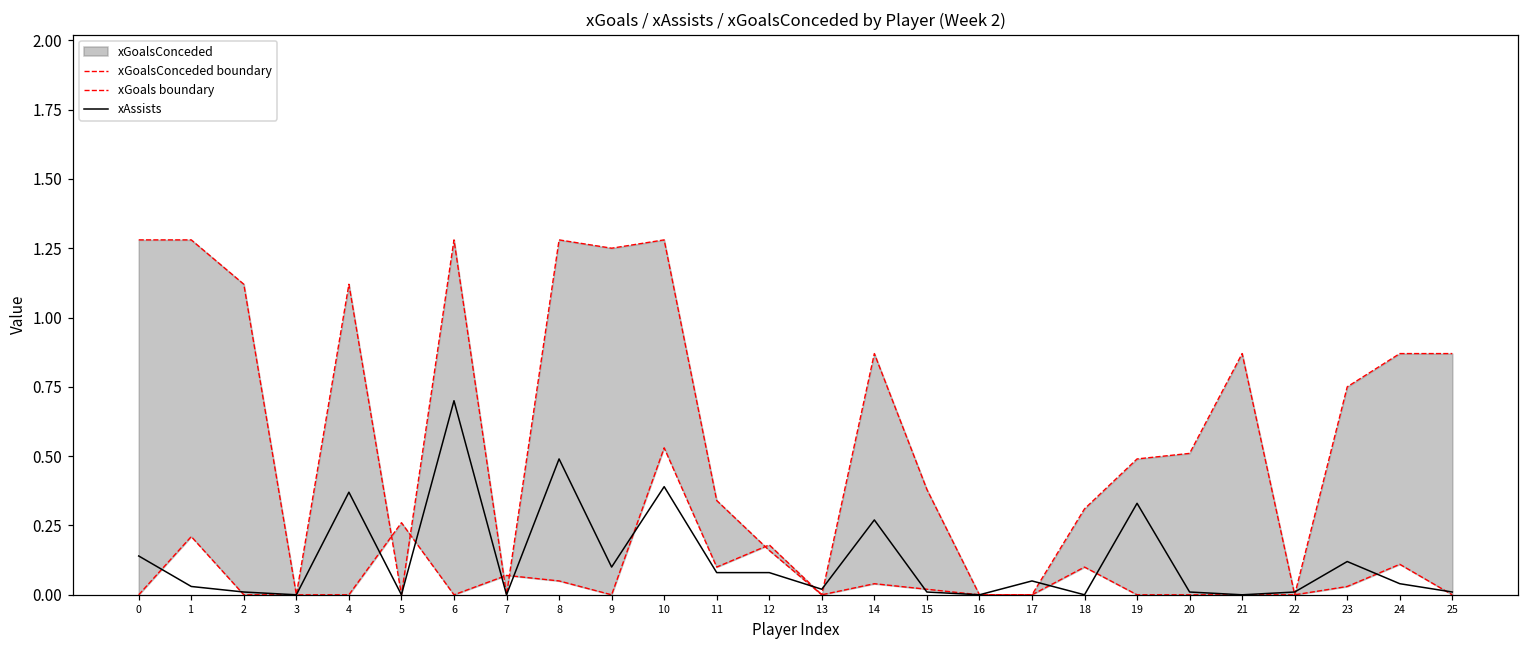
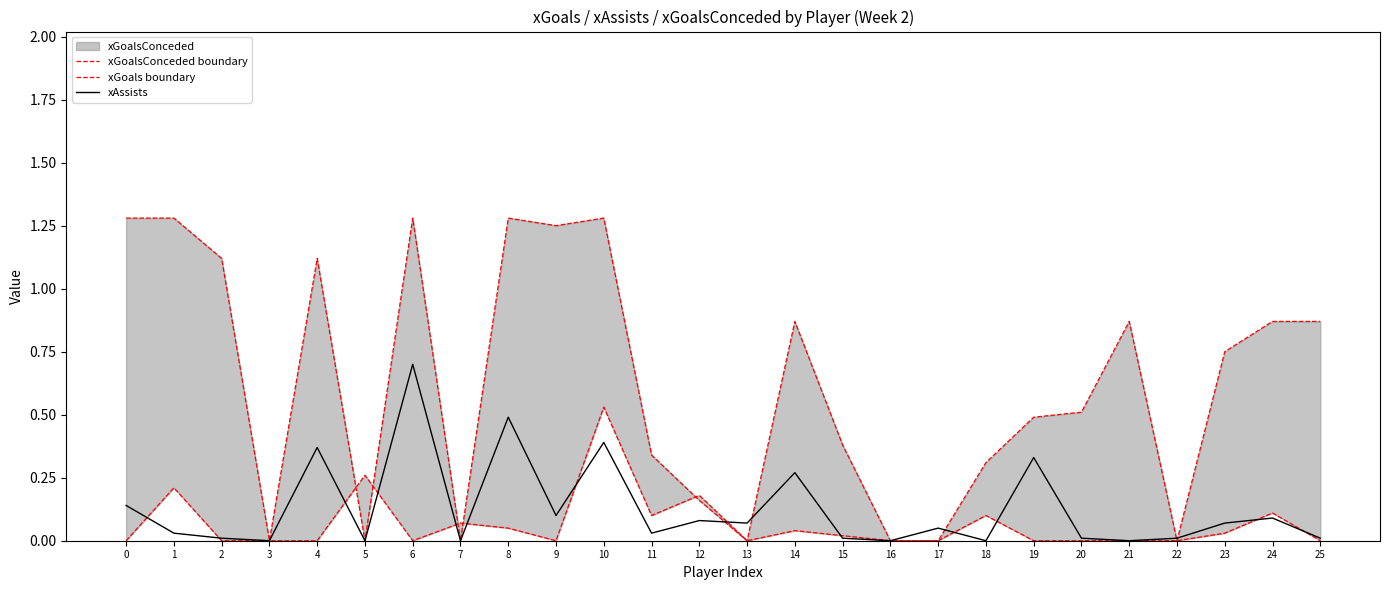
xAssists, 11: 0.08 -> 0.03
xAssists, 13: 0.02 -> 0.07
xAssists, 23: 0.12 -> 0.07
xAssists, 24: 0.04 -> 0.09
